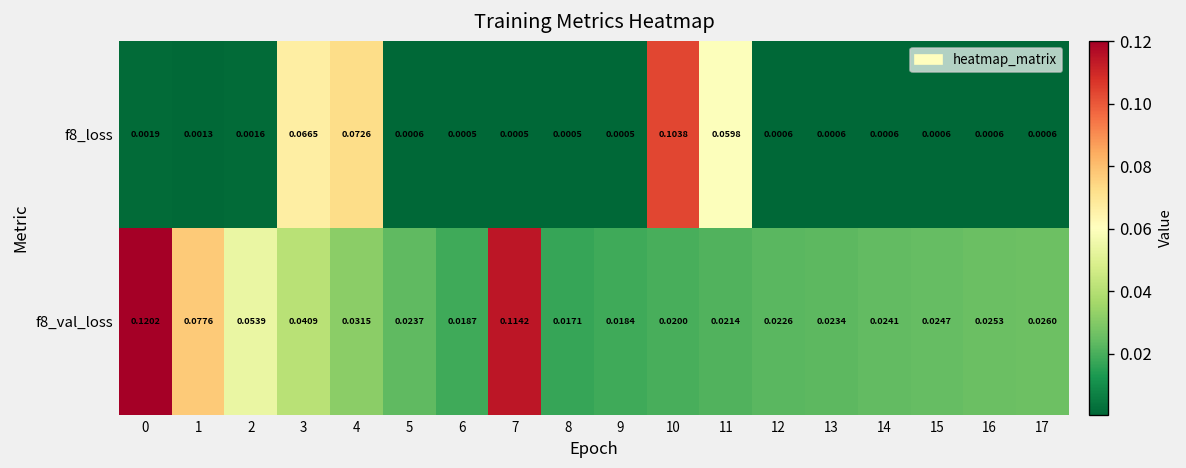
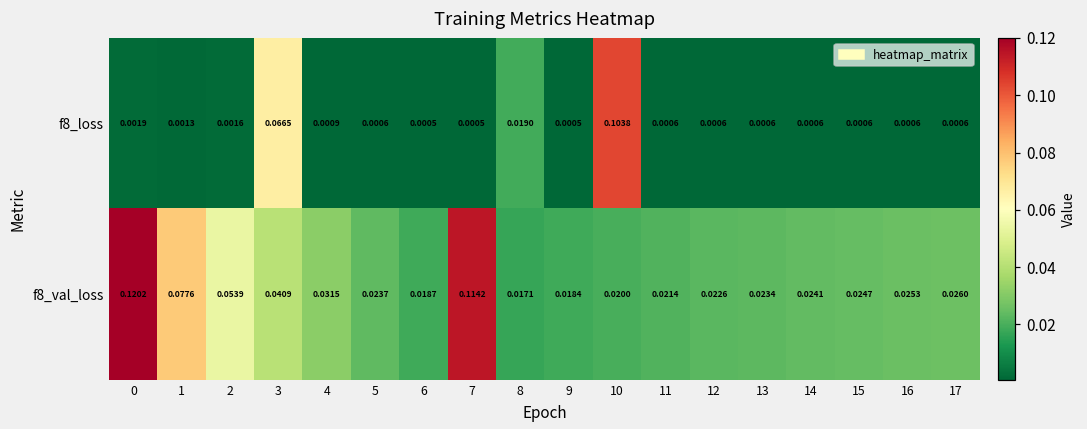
f8_loss, 4: 0.0726 -> 0.0009
f8_loss, 8: 0.0005 -> 0.0190
f8_loss, 11: 0.0598 -> 0.0006
